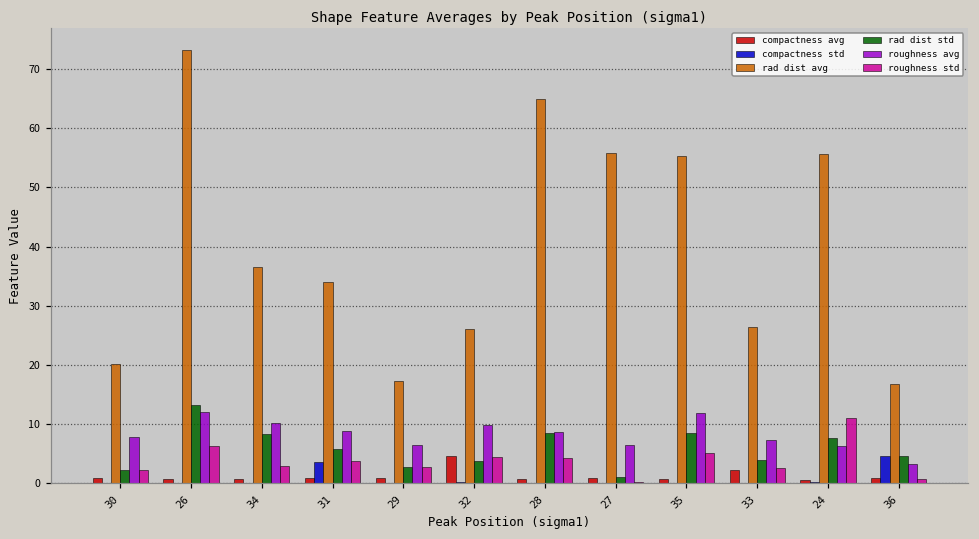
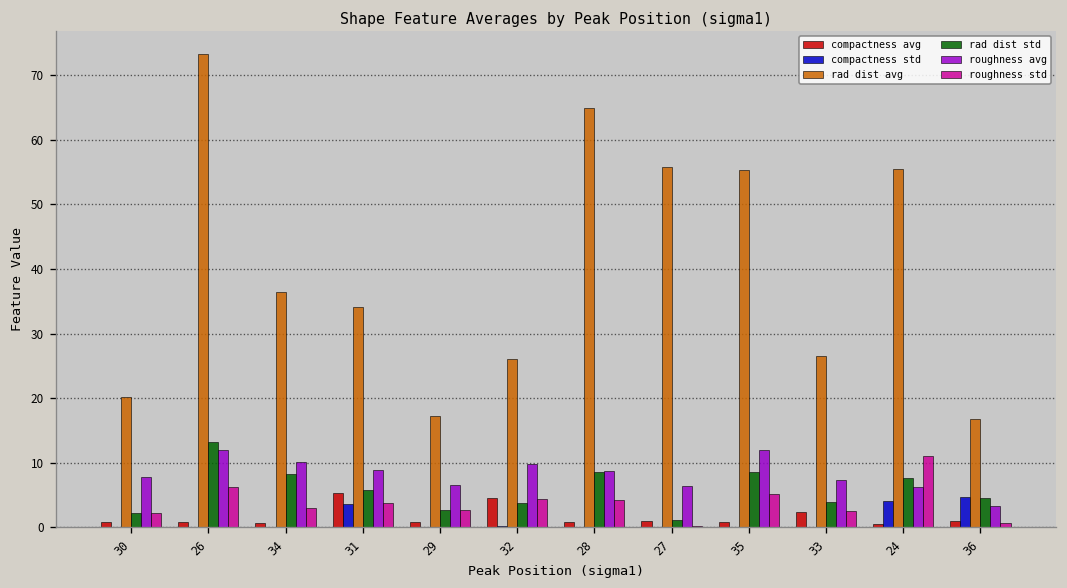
compactness avg, 31: 1 -> 5
compactness std, 24: 0 -> 4
